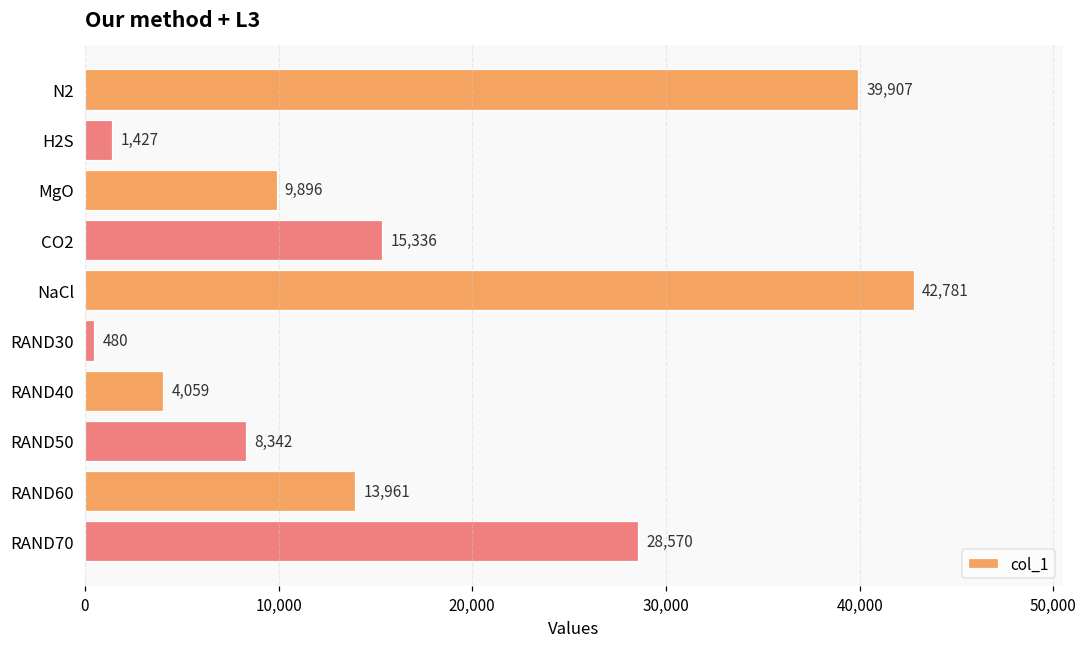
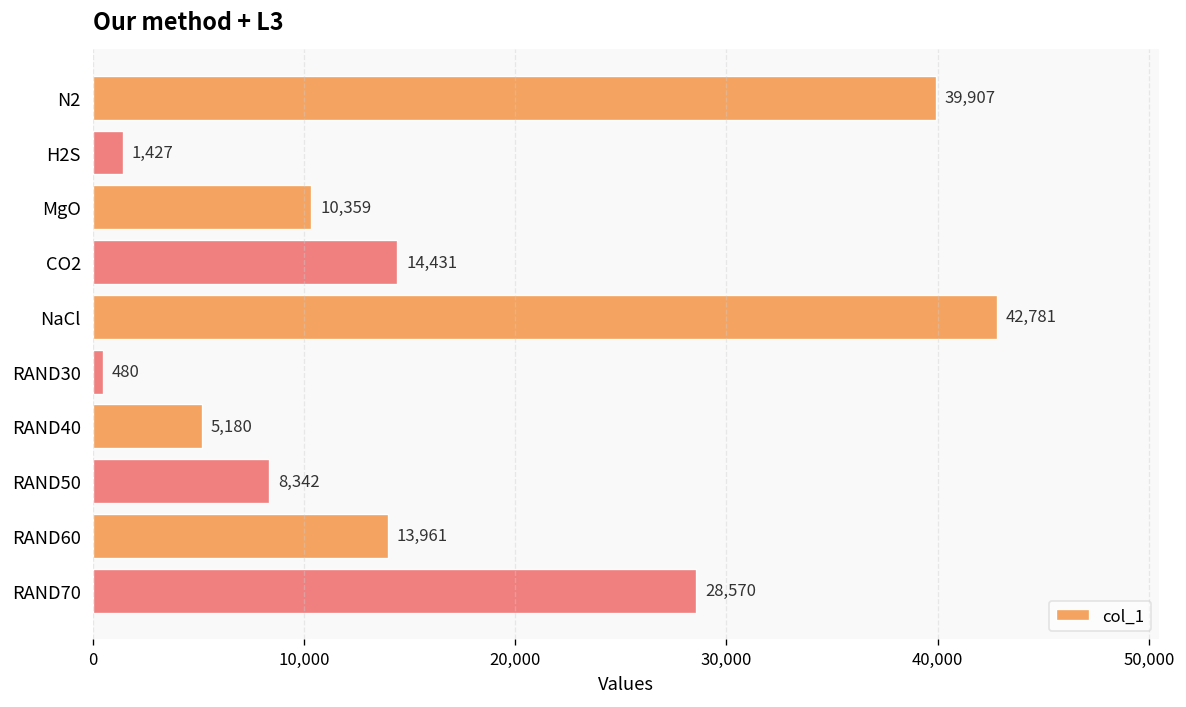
MgO: 9,896 -> 10,359
CO2: 15,336 -> 14,431
RAND40: 4,059 -> 5,180
